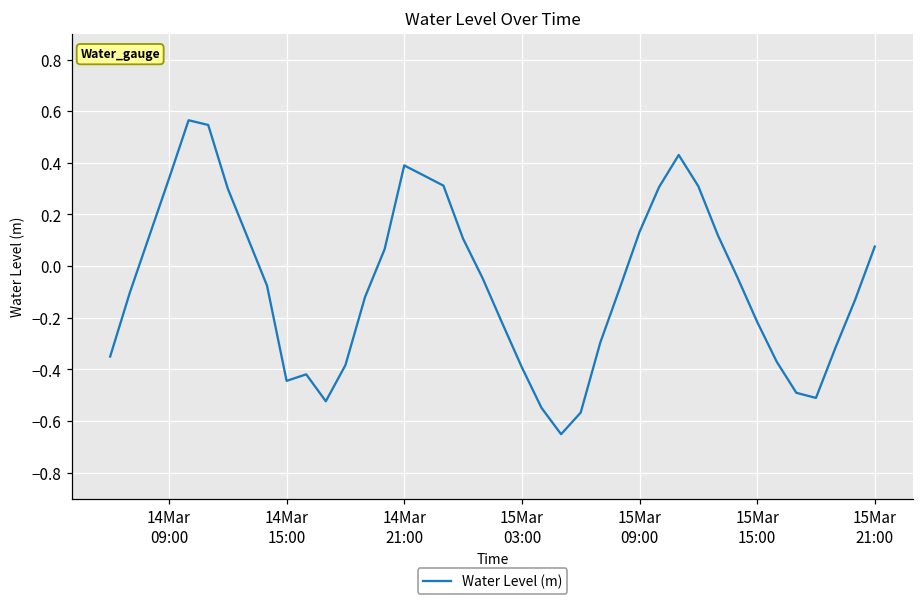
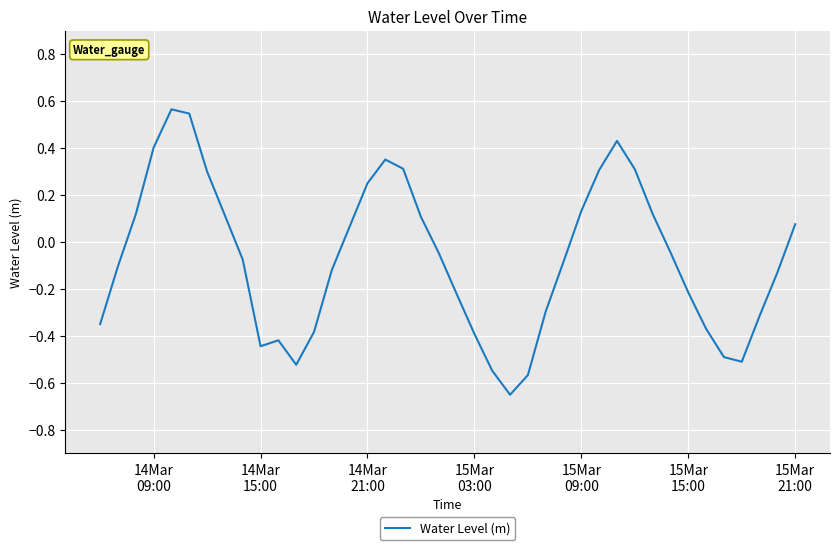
14Mar 09:00: 0.34 -> 0.40
14Mar 21:00: 0.39 -> 0.25
